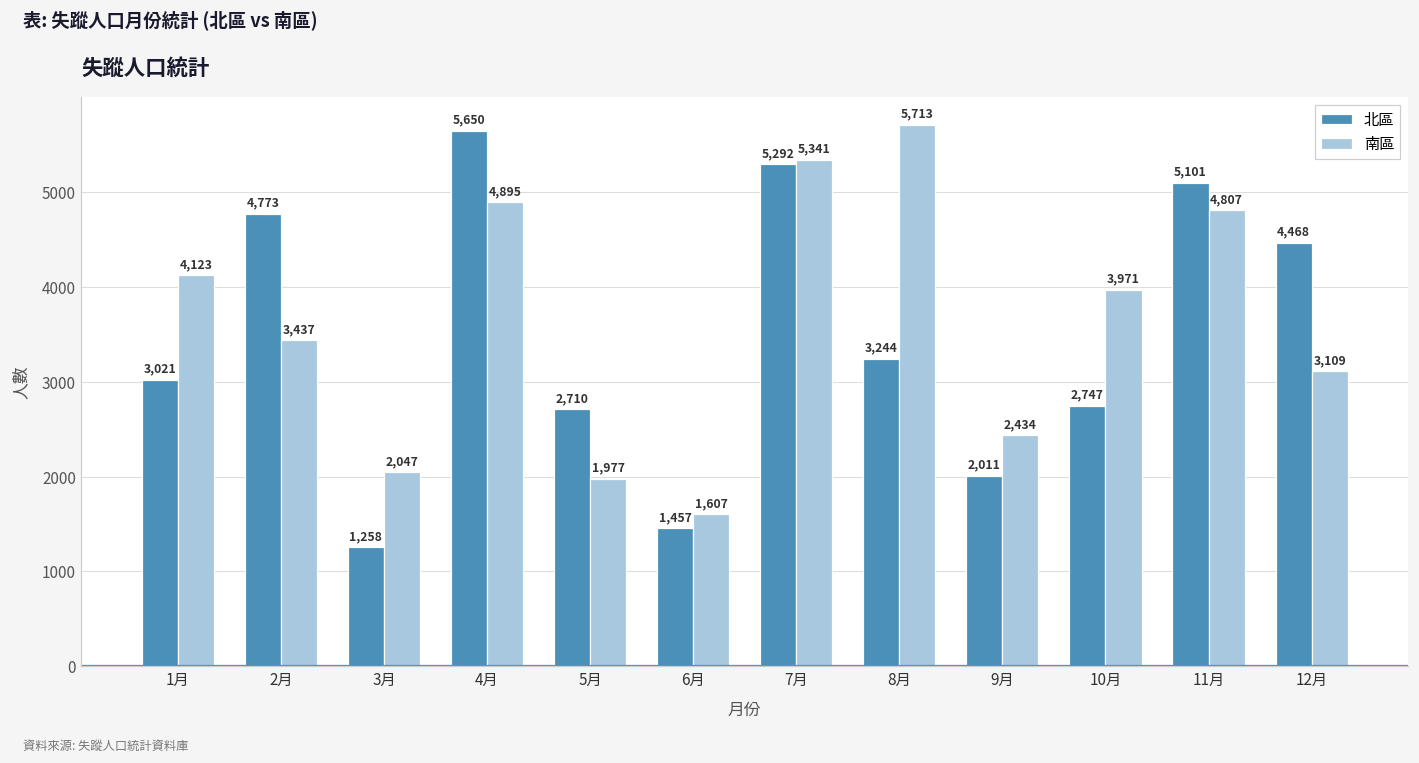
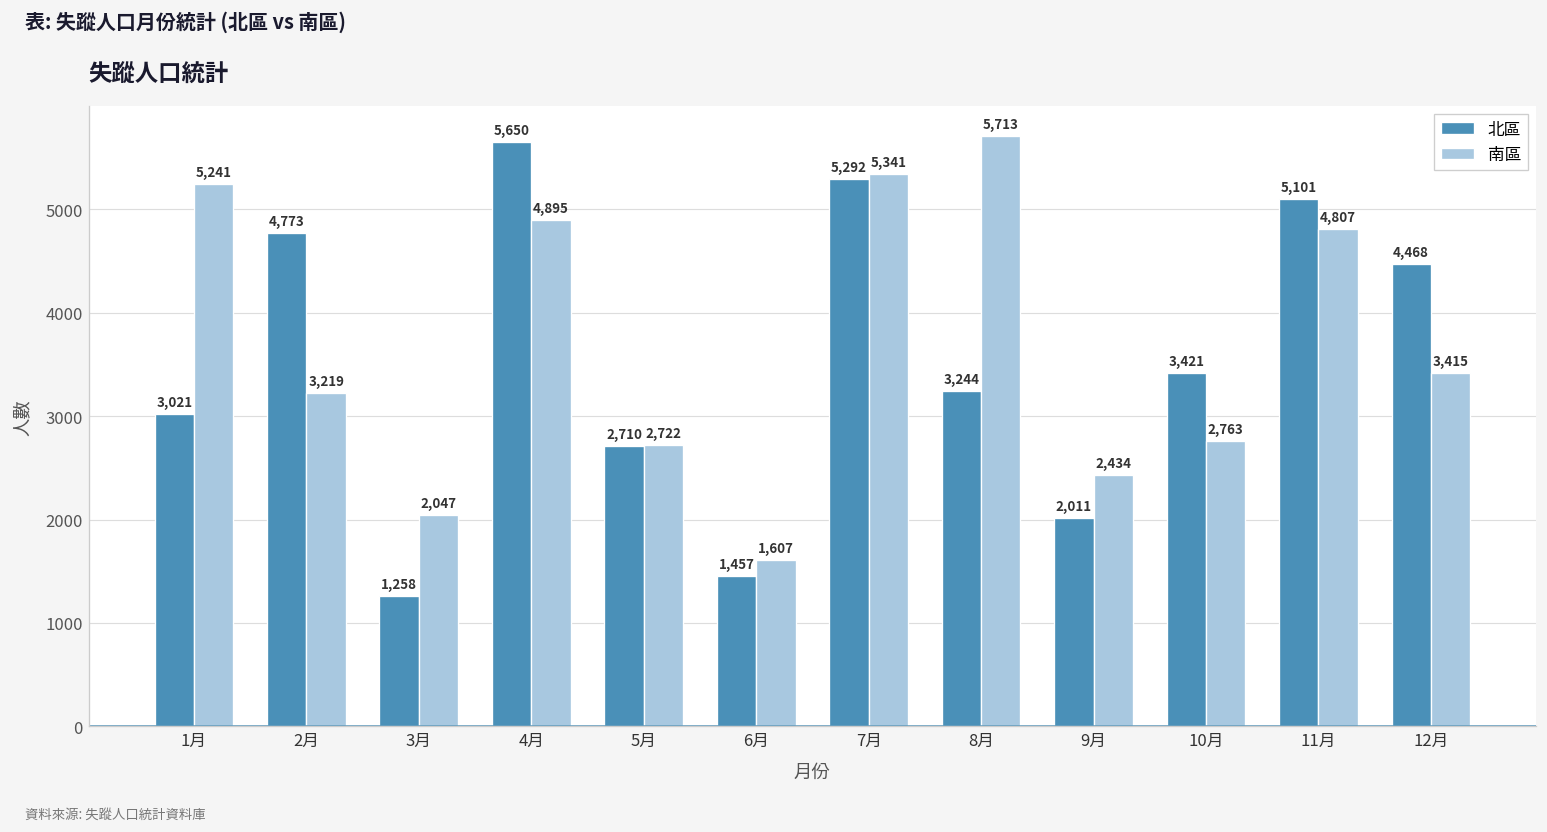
南區, 1月: 4,123 -> 5,241
南區, 2月: 3,437 -> 3,219
南區, 5月: 1,977 -> 2,722
北區, 10月: 2,747 -> 3,421
南區, 10月: 3,971 -> 2,763
南區, 12月: 3,109 -> 3,415
